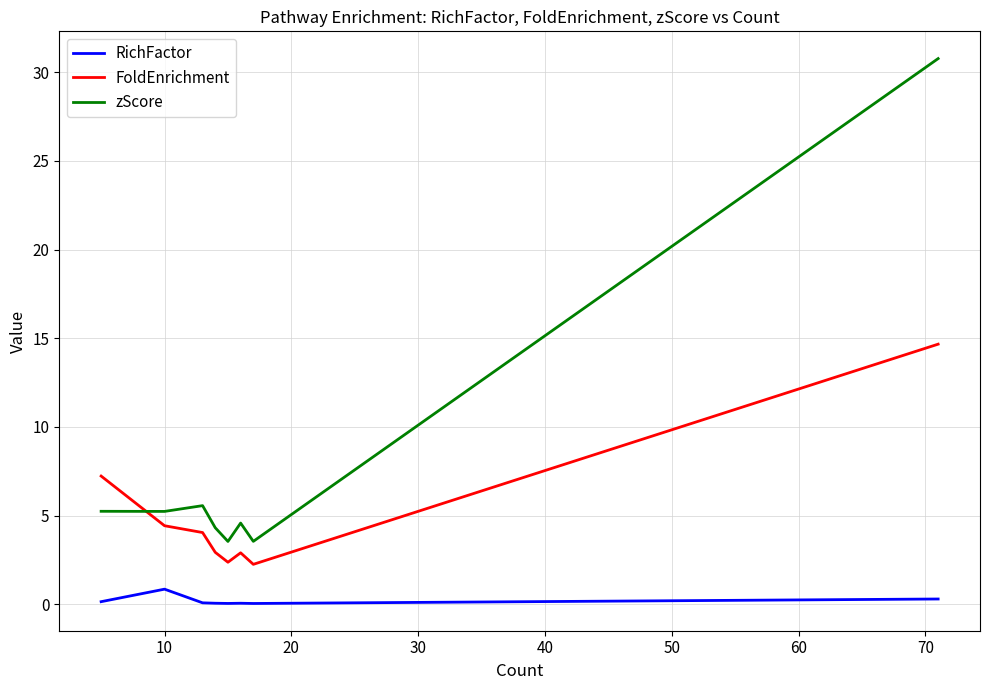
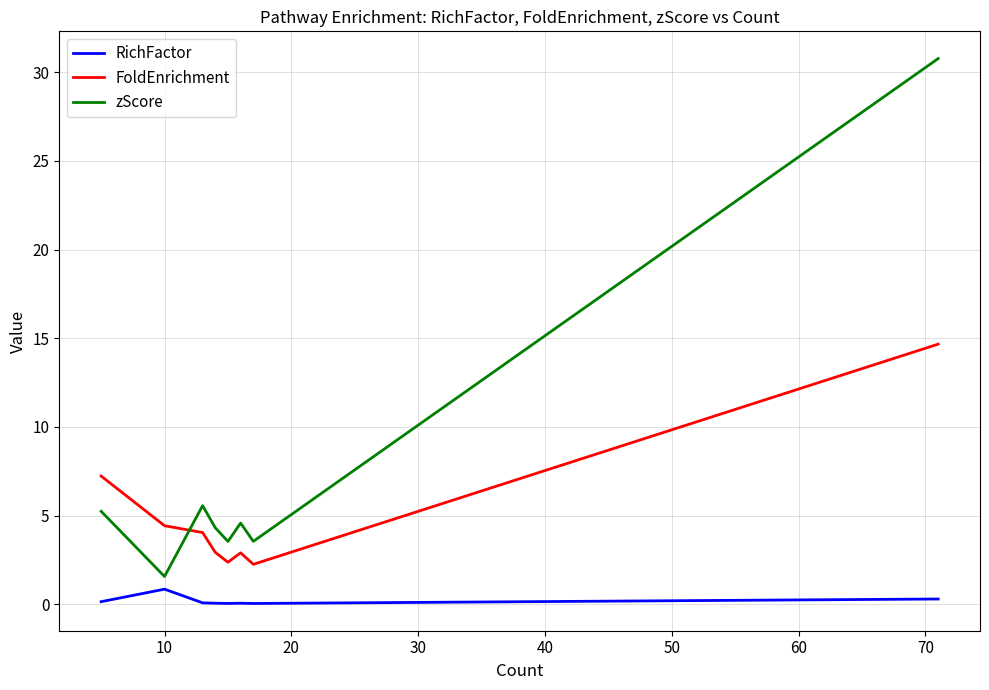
zScore, 10: 5.2 -> 1.6
